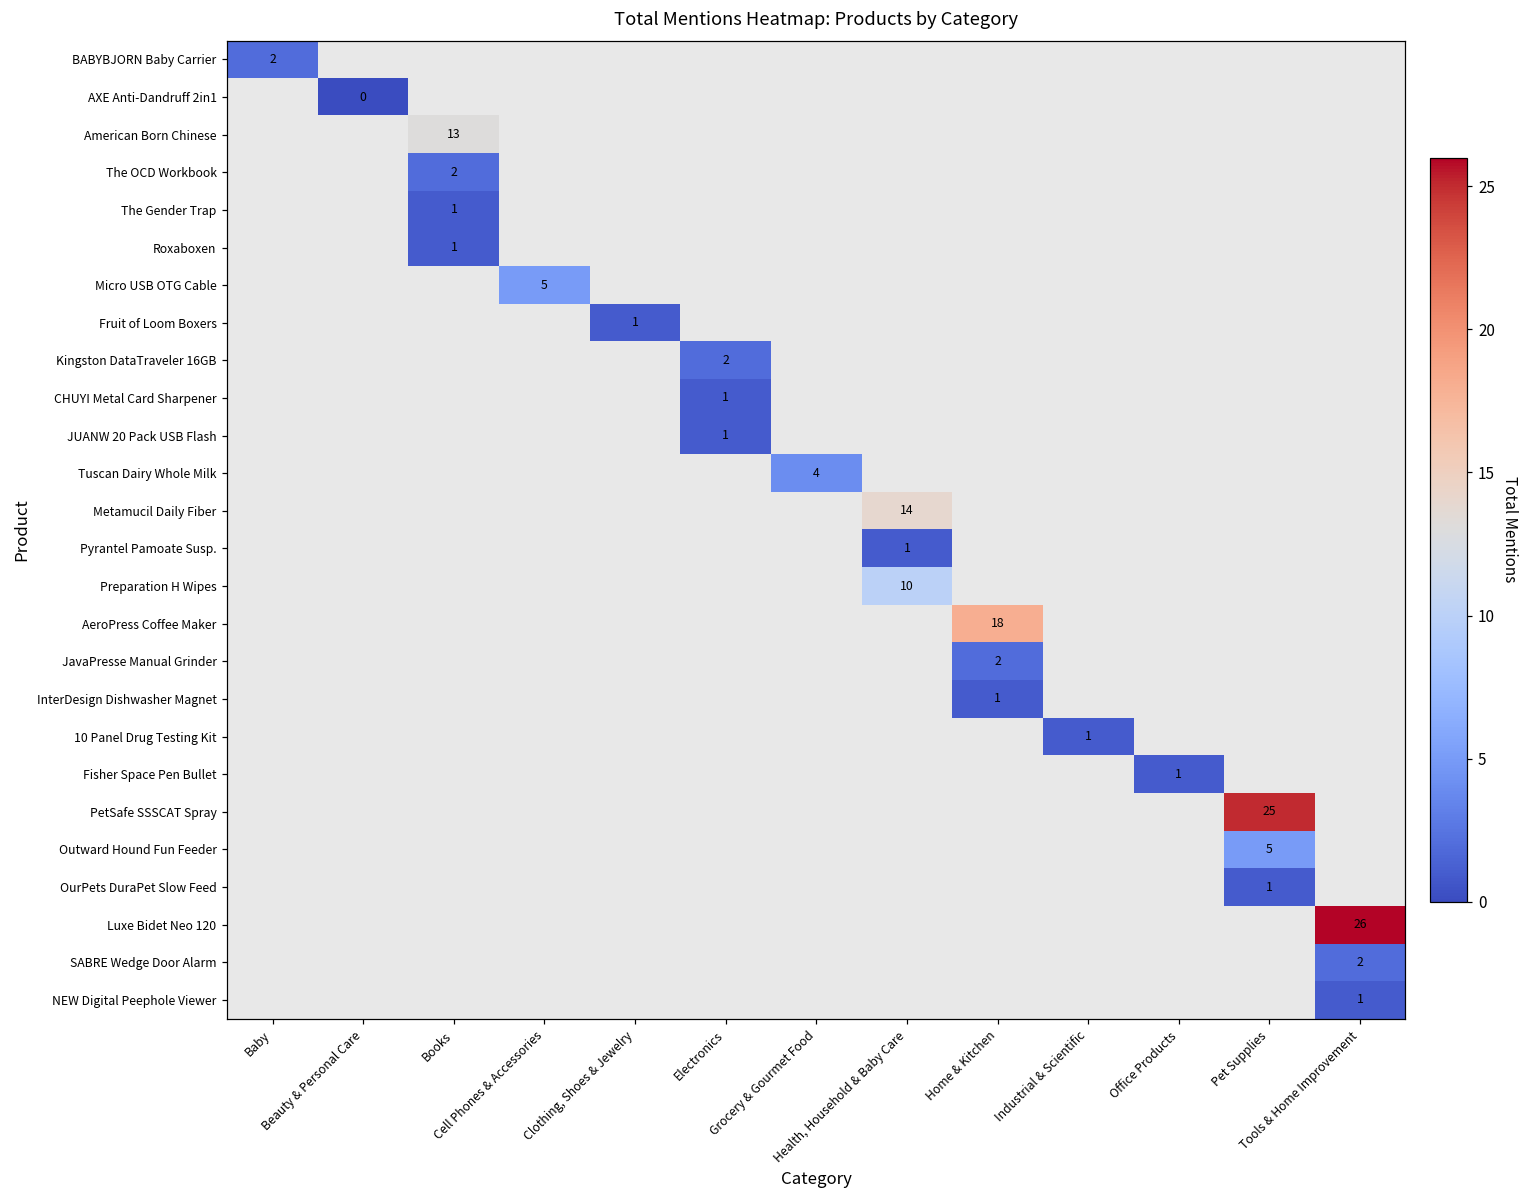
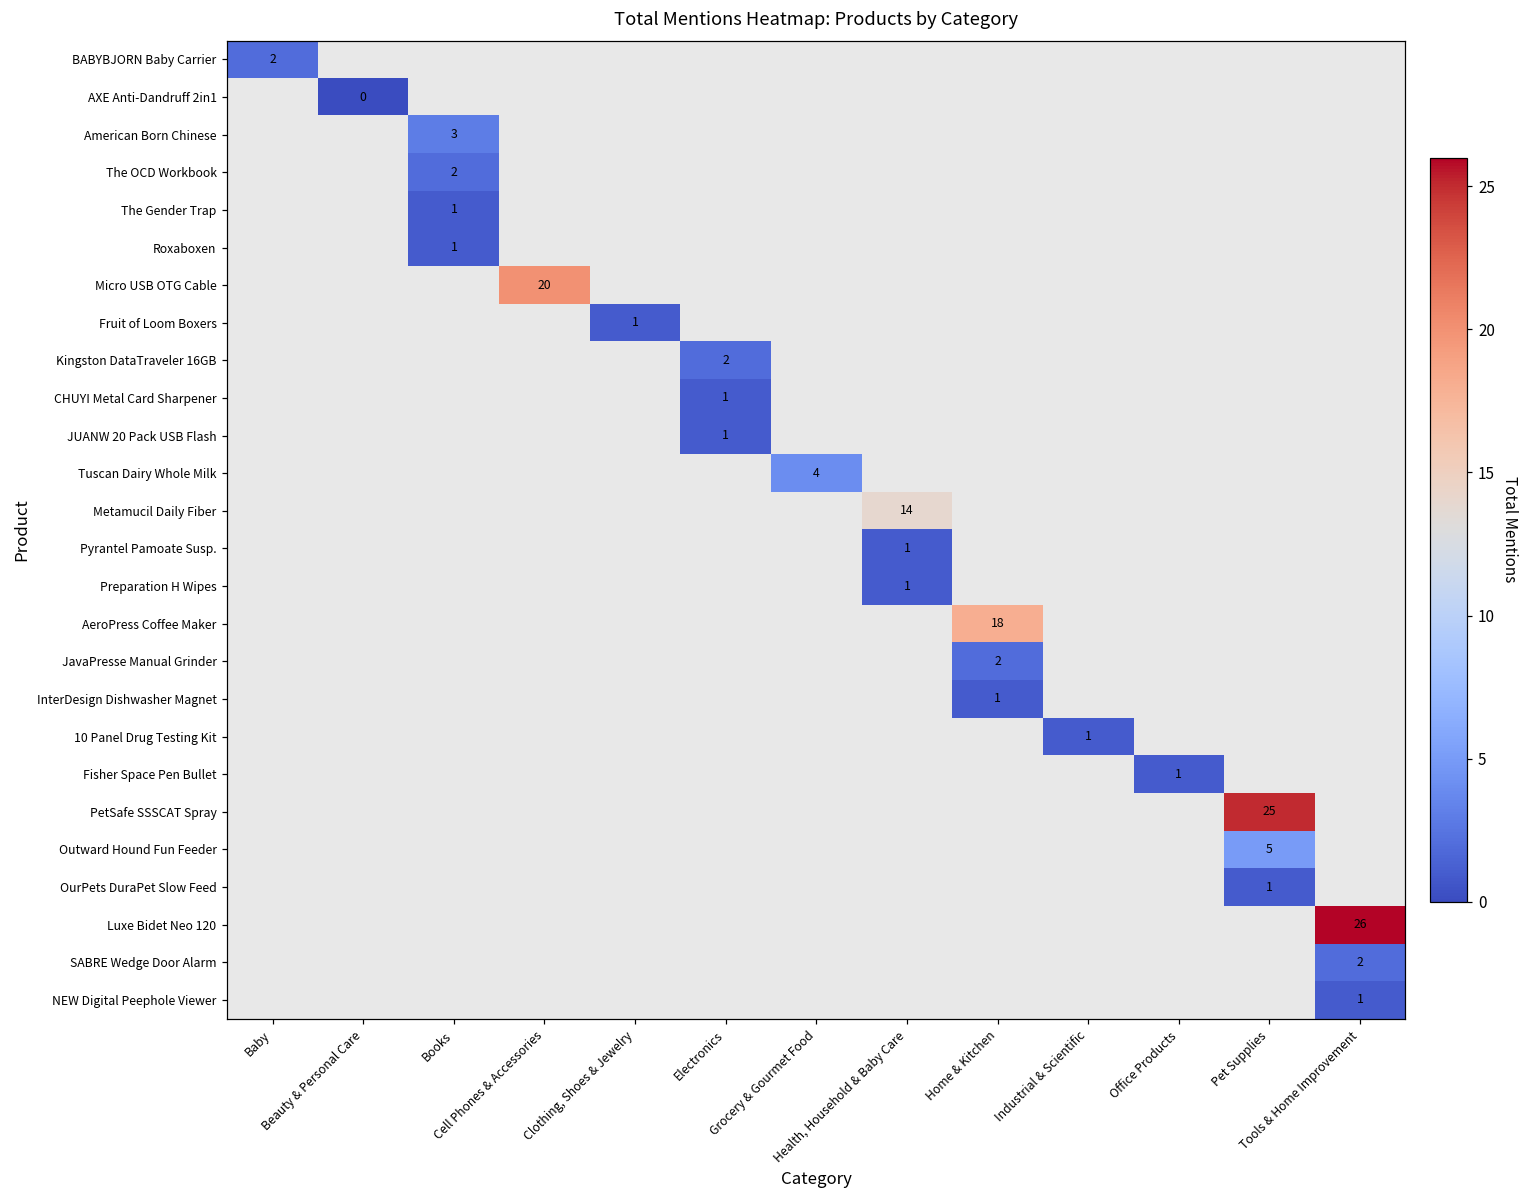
American Born Chinese, Books: 13 -> 3
Micro USB OTG Cable, Cell Phones & Accessories: 5 -> 20
Preparation H Wipes, Health, Household & Baby Care: 10 -> 1
